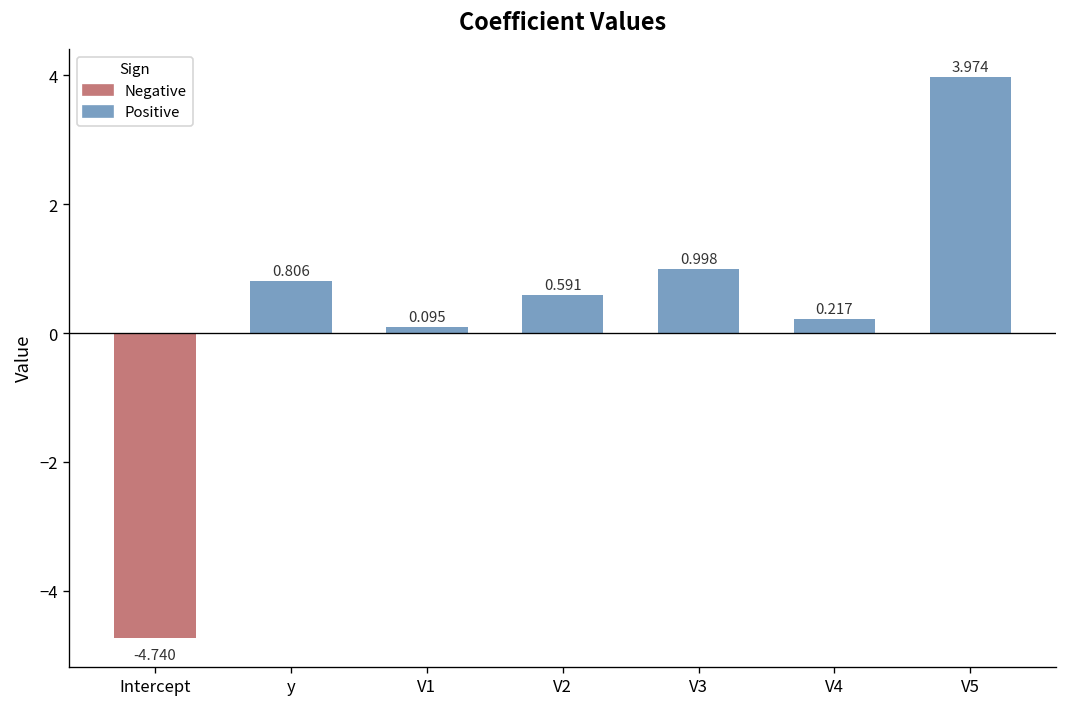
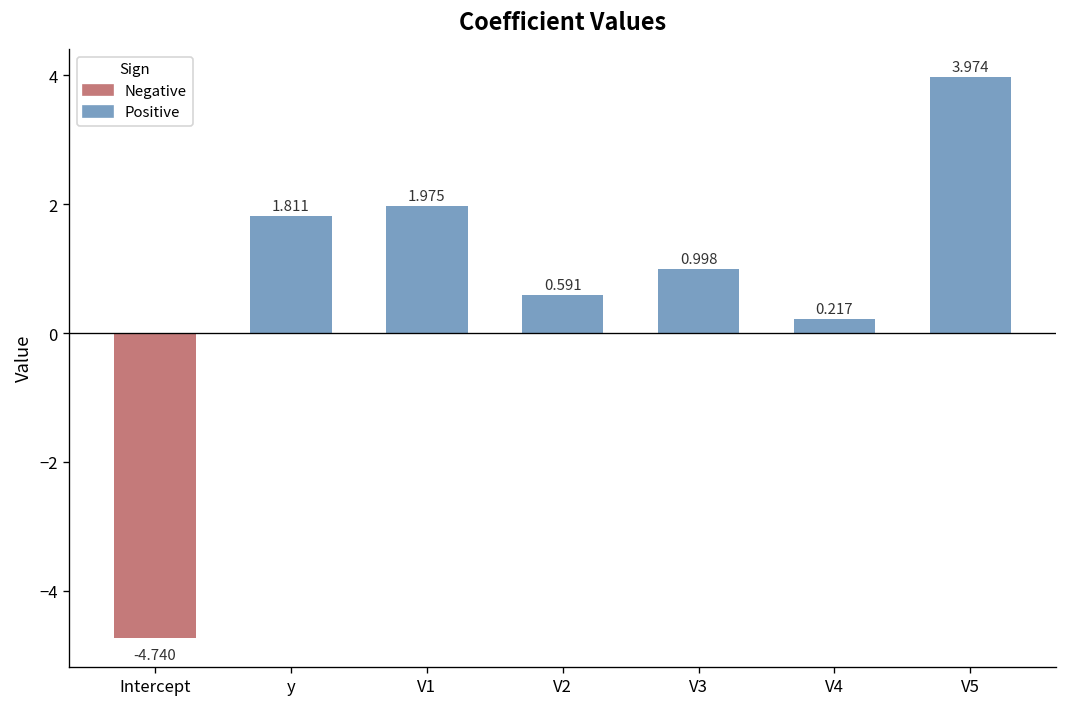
y: 0.806 -> 1.811
V1: 0.095 -> 1.975
